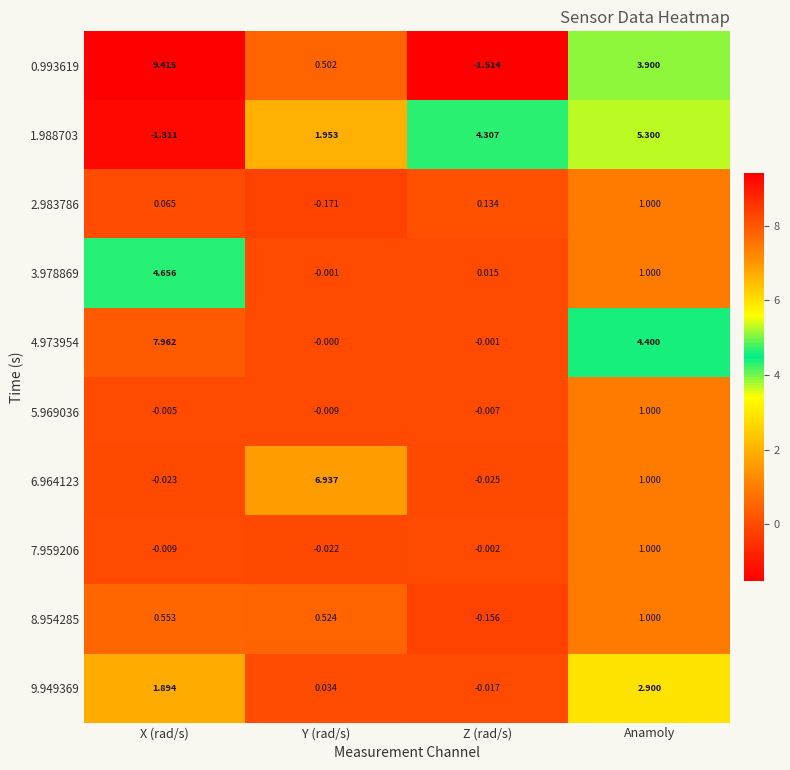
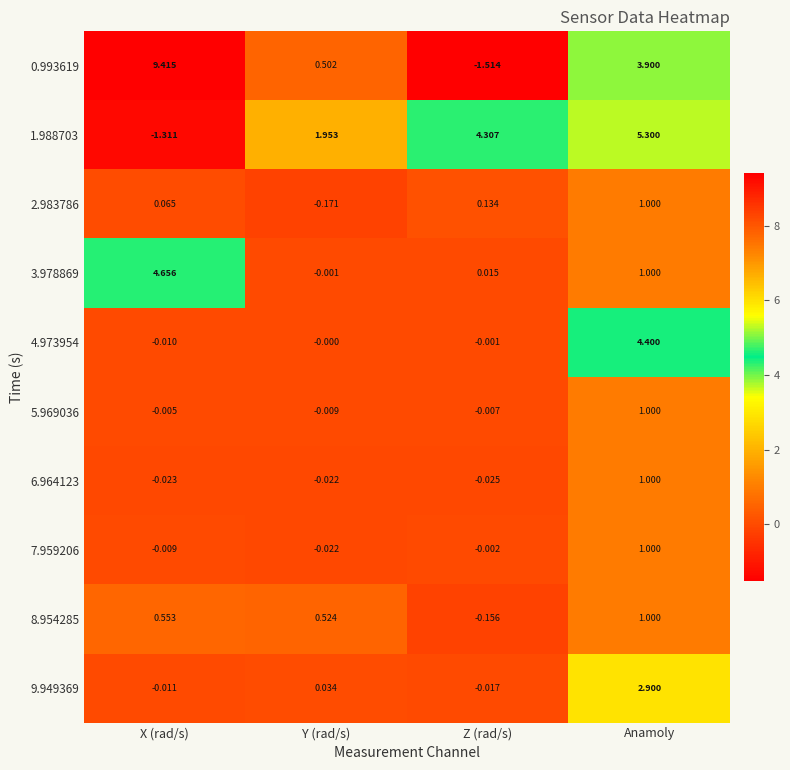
4.973954, X (rad/s): 7.962 -> -0.010
6.964123, Y (rad/s): 6.937 -> -0.022
9.949369, X (rad/s): 1.894 -> -0.011
